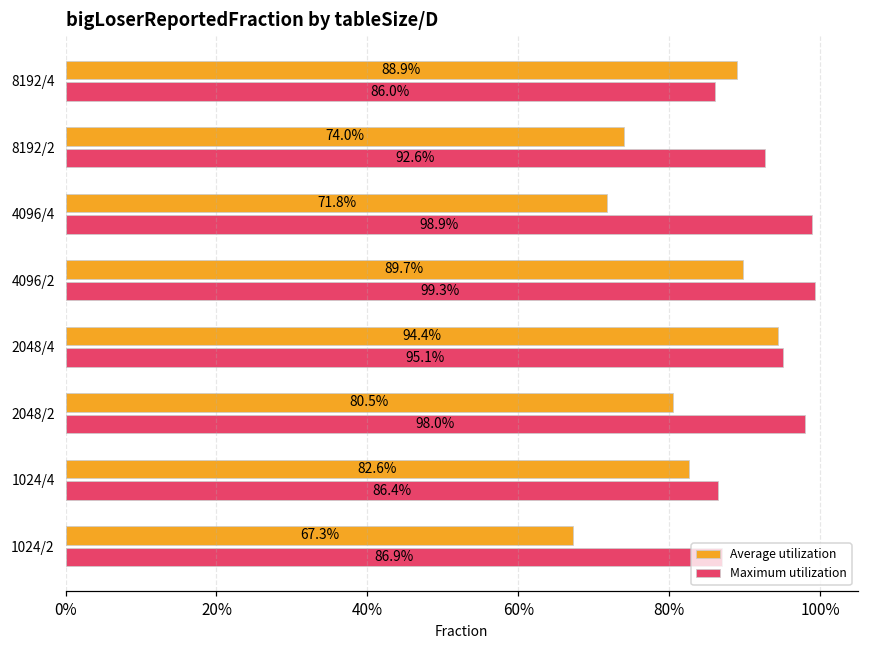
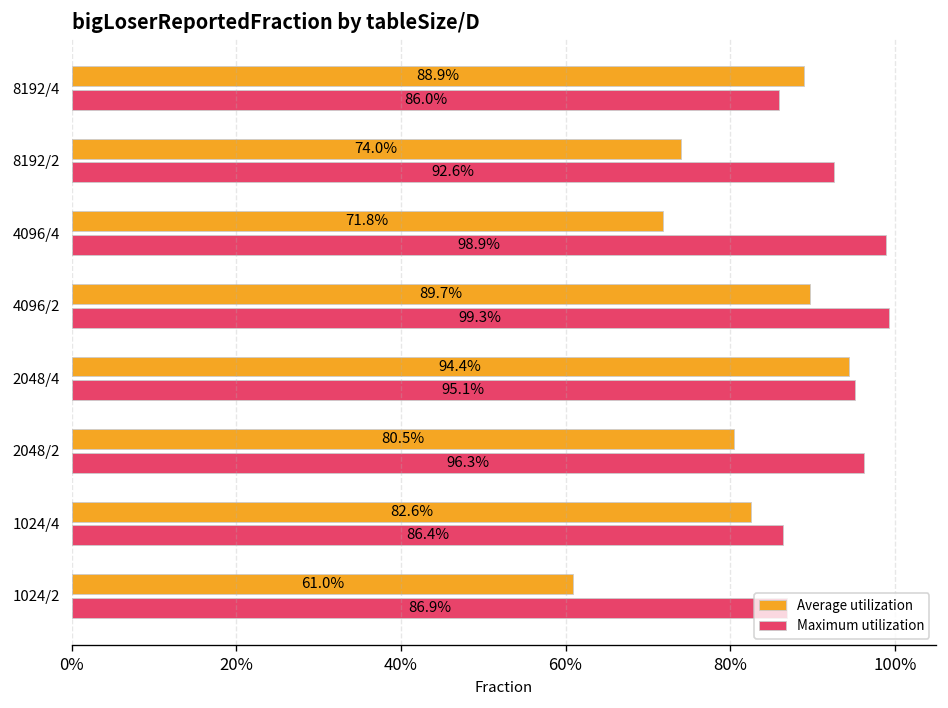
Maximum utilization, 2048/2: 98.0% -> 96.3%
Average utilization, 1024/2: 67.3% -> 61.0%
